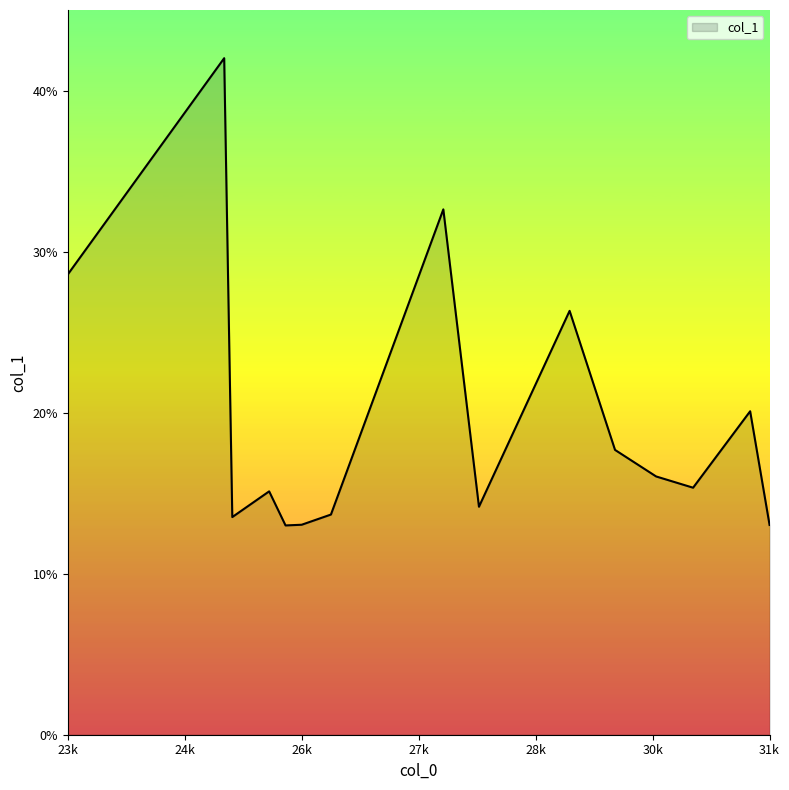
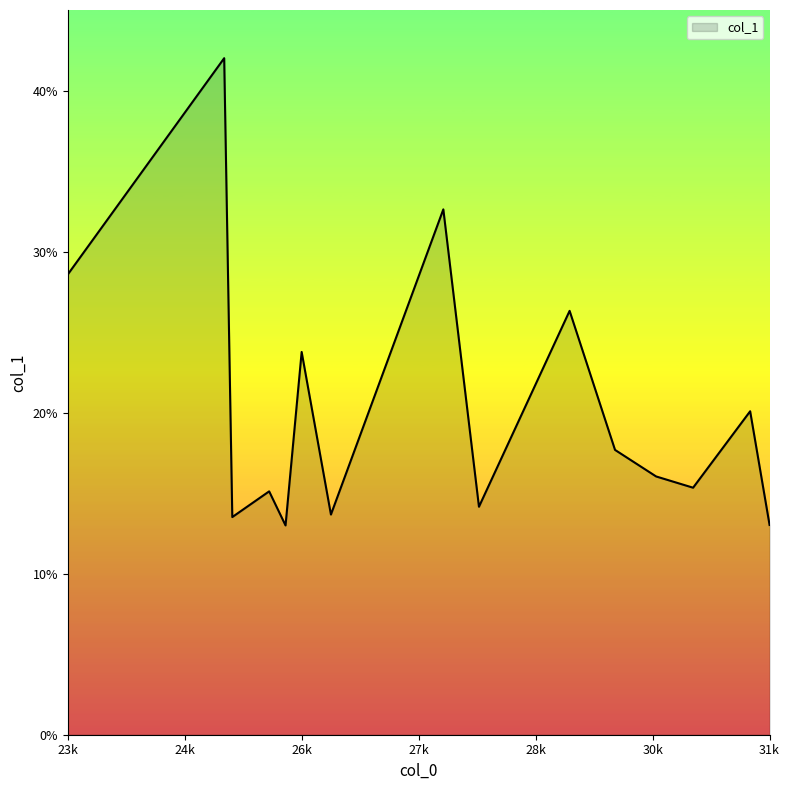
26k: 13.0% -> 23.8%
